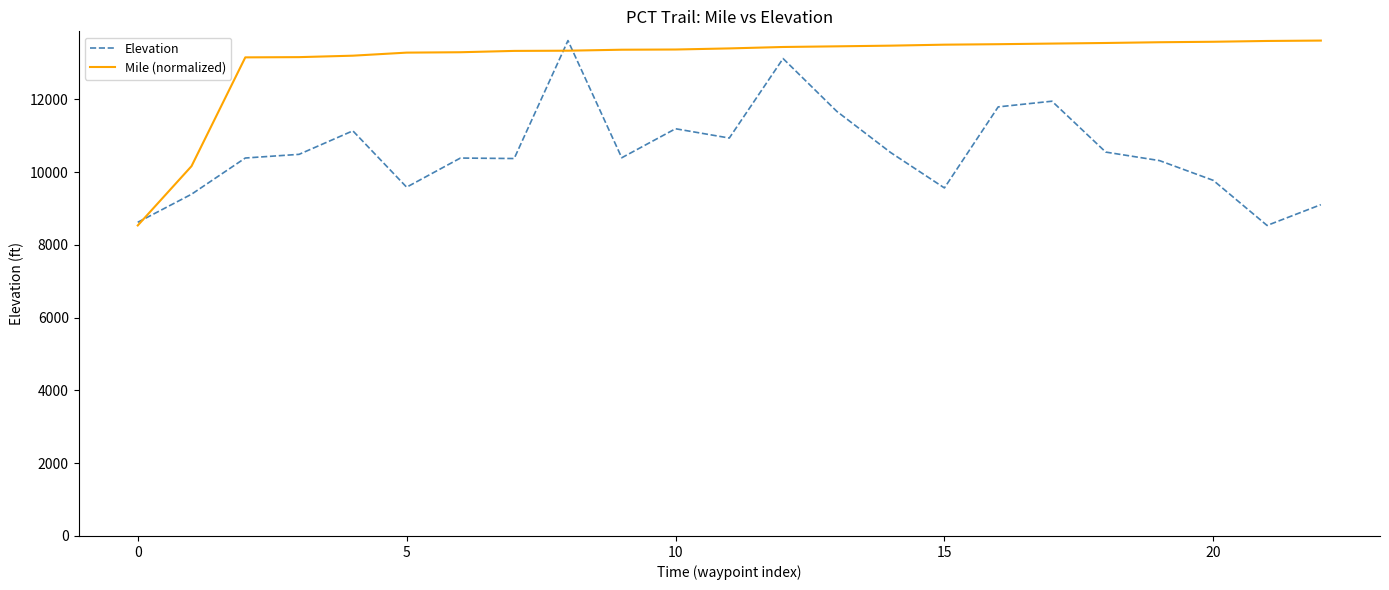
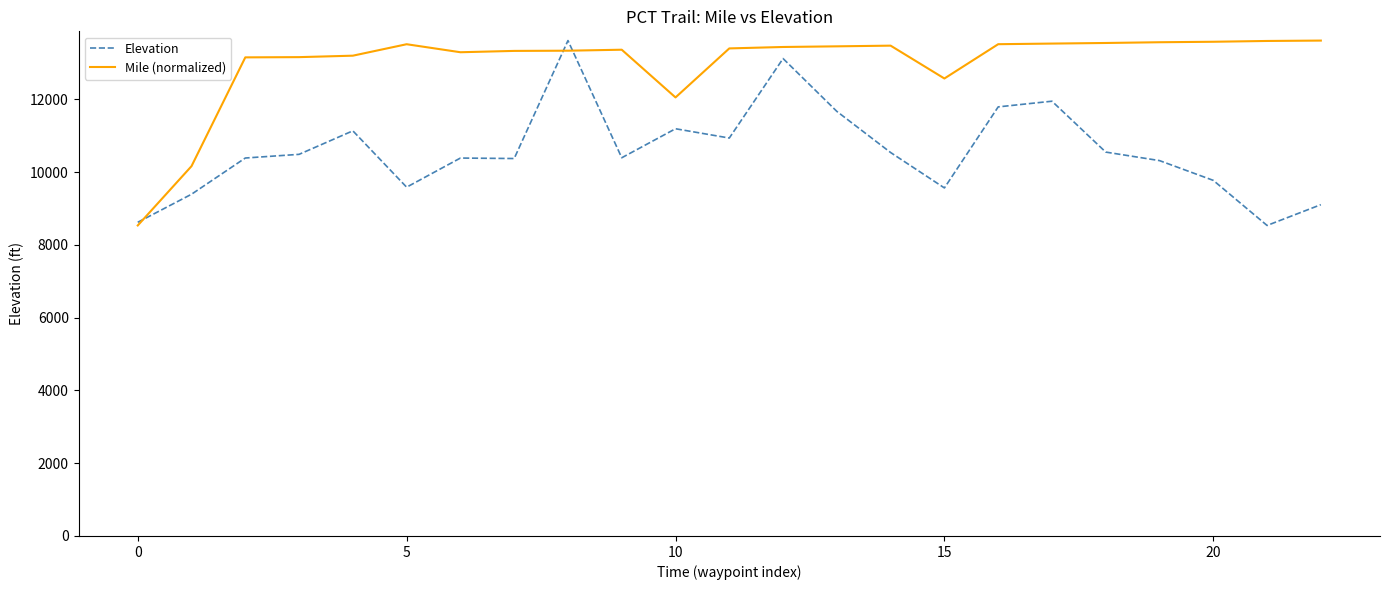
Mile (normalized), 5: 13300 -> 13500
Mile (normalized), 10: 13400 -> 12000
Mile (normalized), 15: 13500 -> 12600
